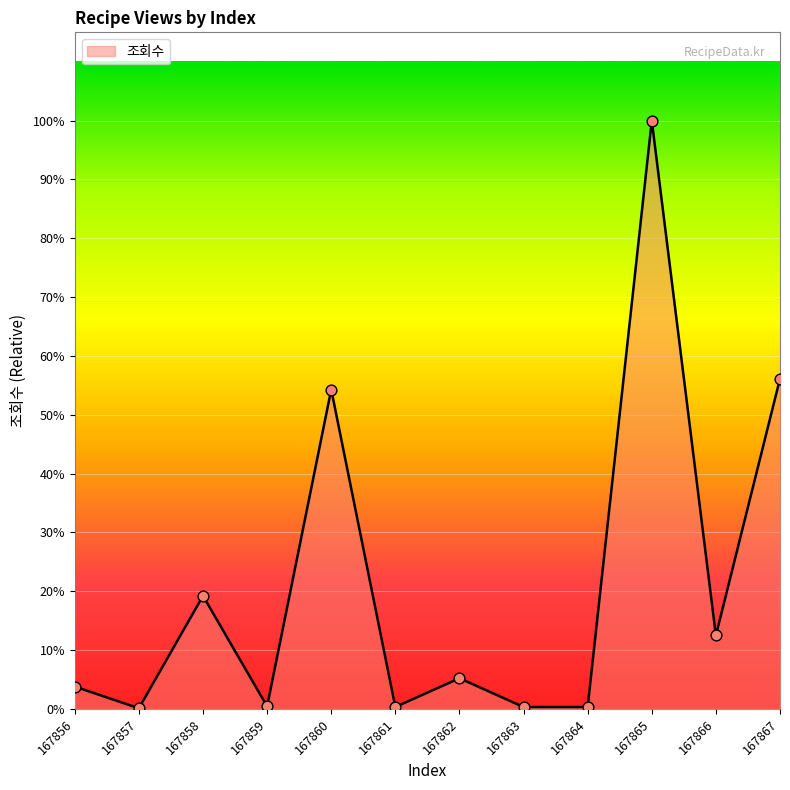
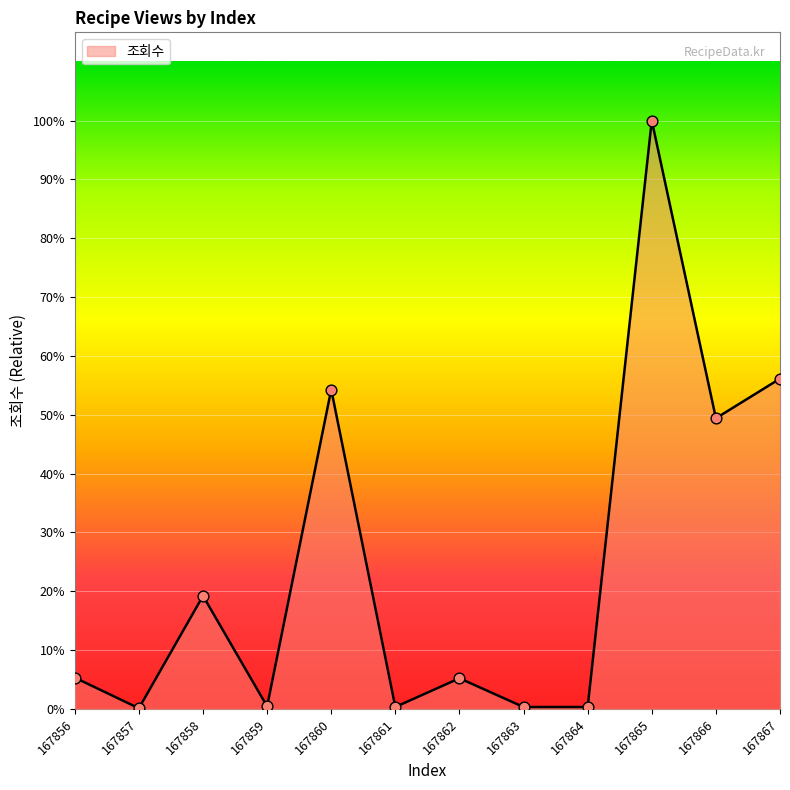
167856: 4% -> 5%
167866: 12% -> 49%
